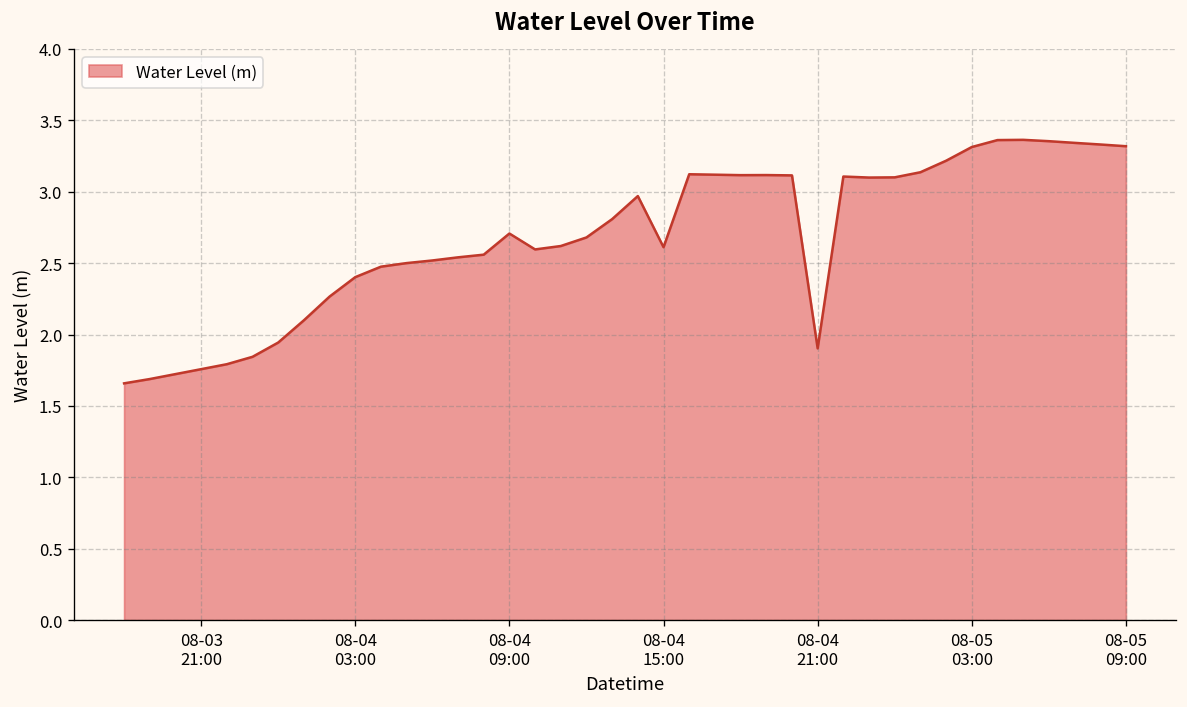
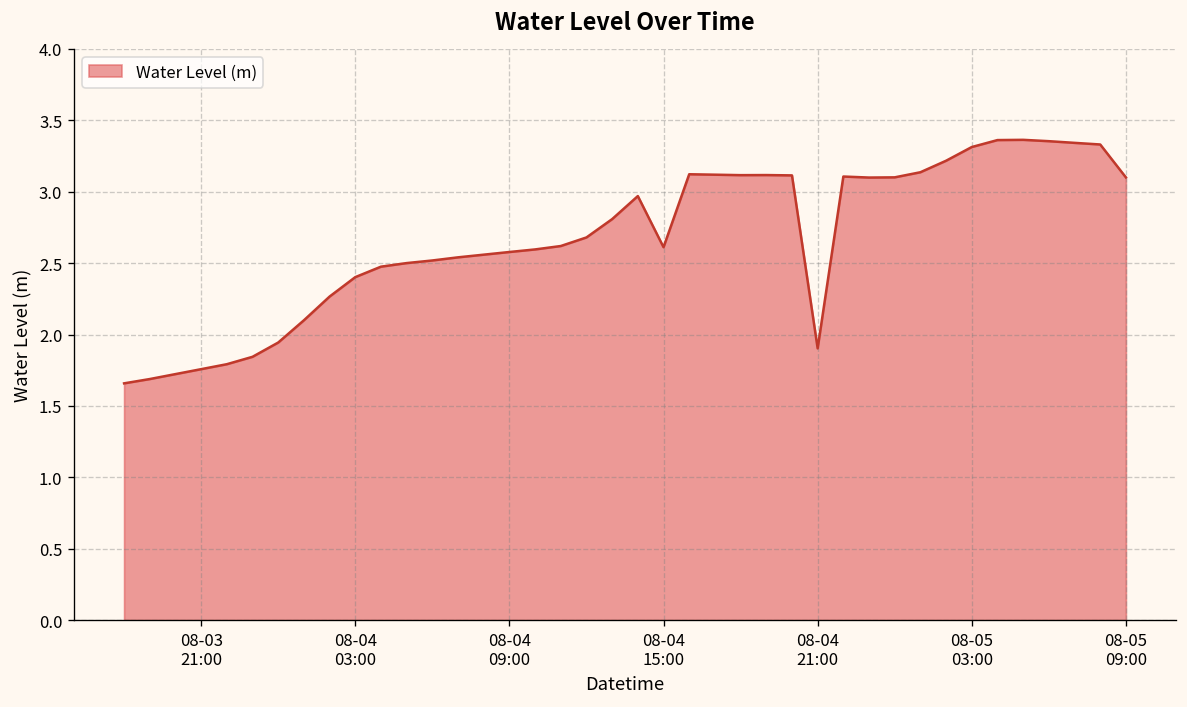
08-04 09:00: 2.71 -> 2.58
08-05 09:00: 3.32 -> 3.10
